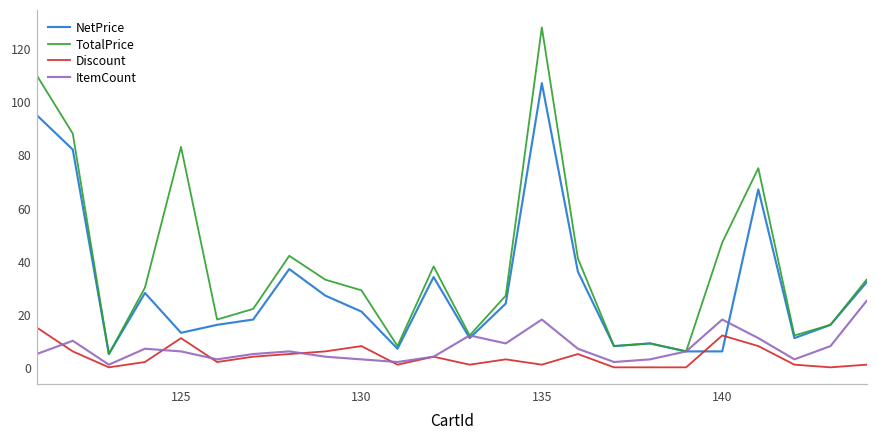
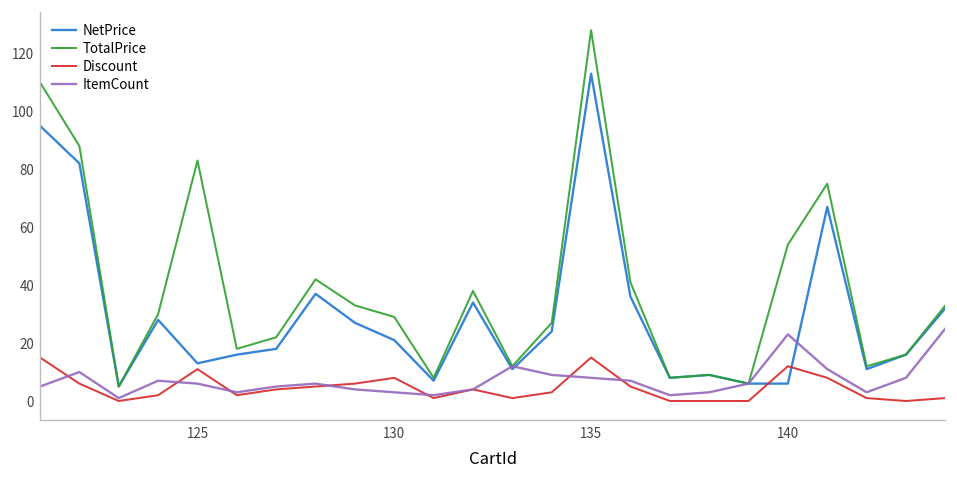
NetPrice, 135: 107 -> 113
Discount, 135: 1 -> 15
ItemCount, 135: 18 -> 8
TotalPrice, 140: 47 -> 54
ItemCount, 140: 18 -> 23
